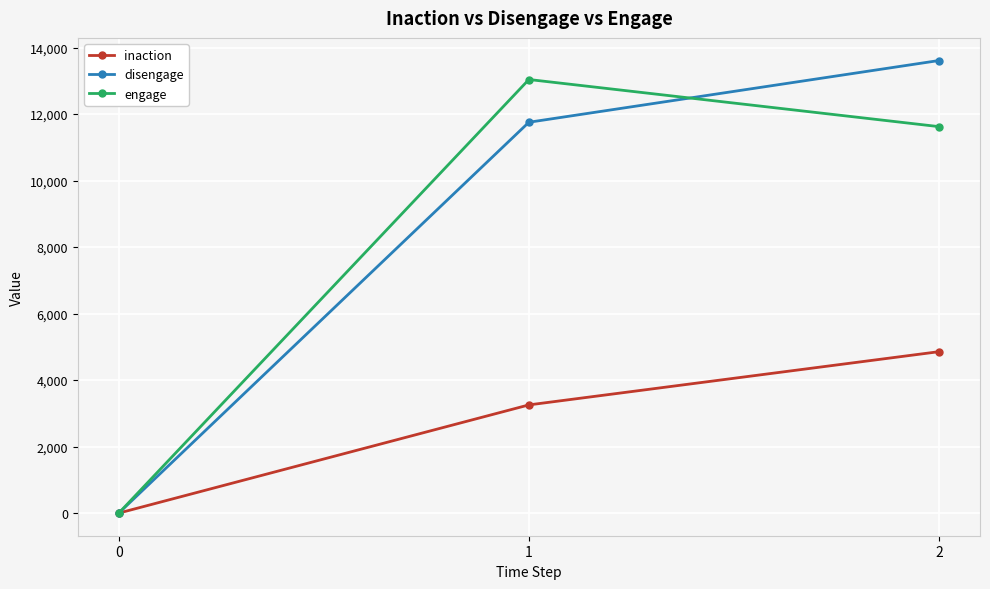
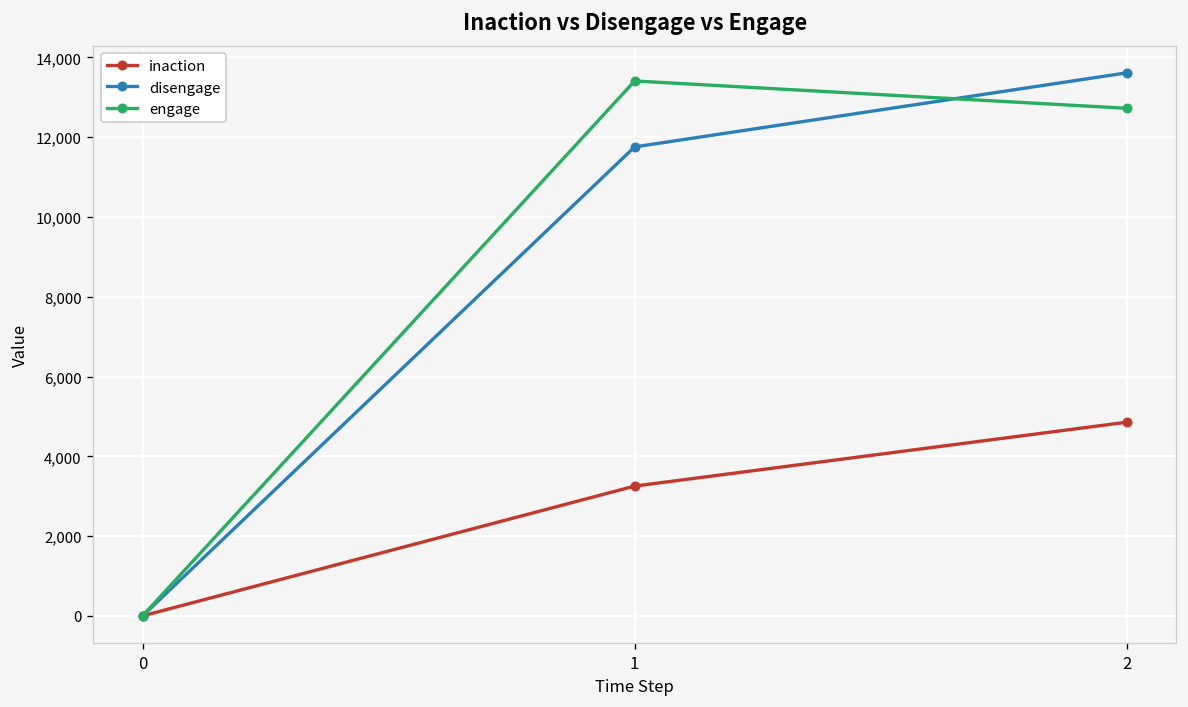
engage, 1: 13,000 -> 13,400
engage, 2: 11,600 -> 12,700
